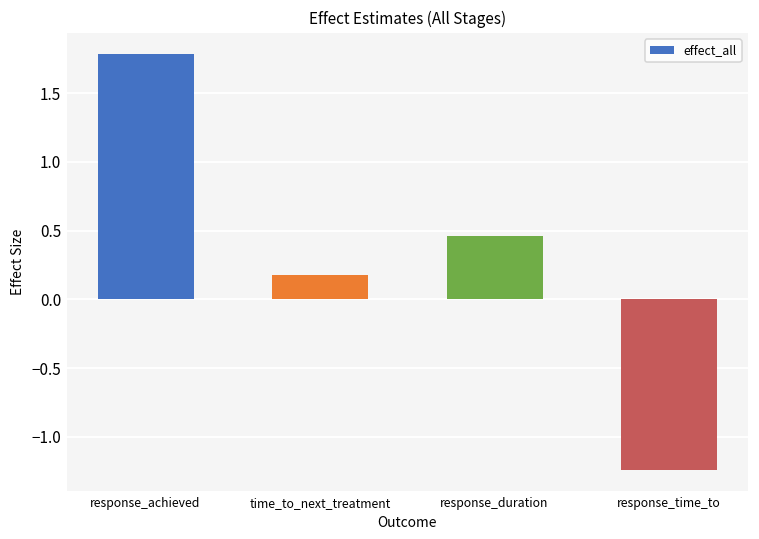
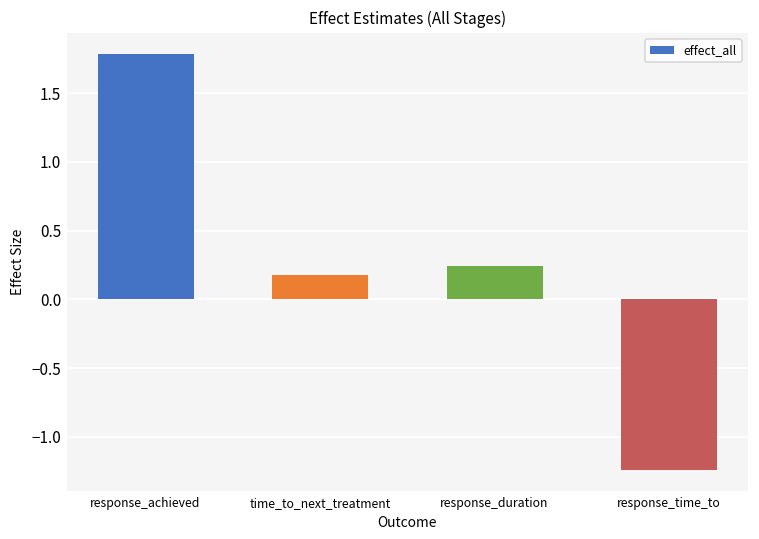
response_duration: 0.46 -> 0.24
